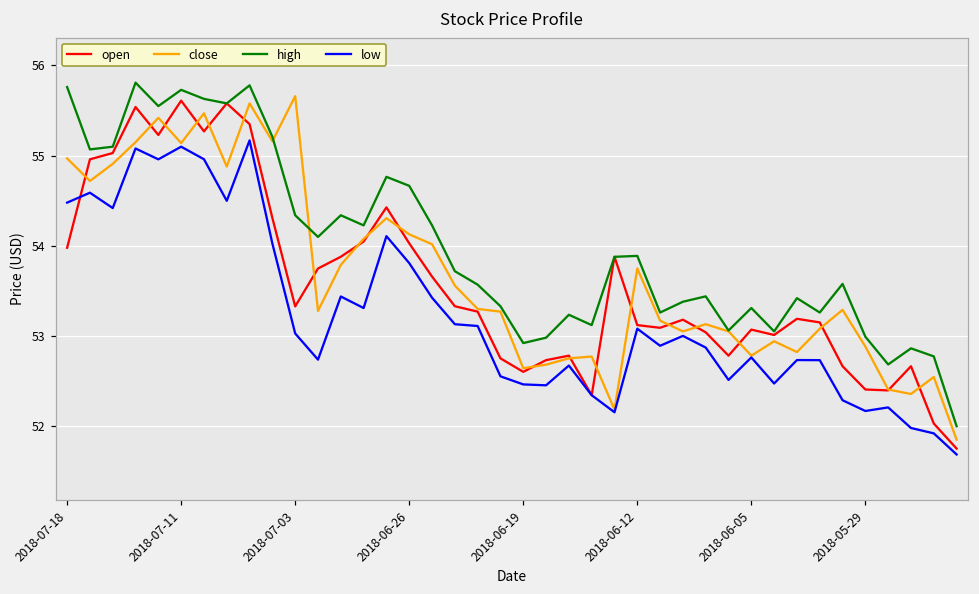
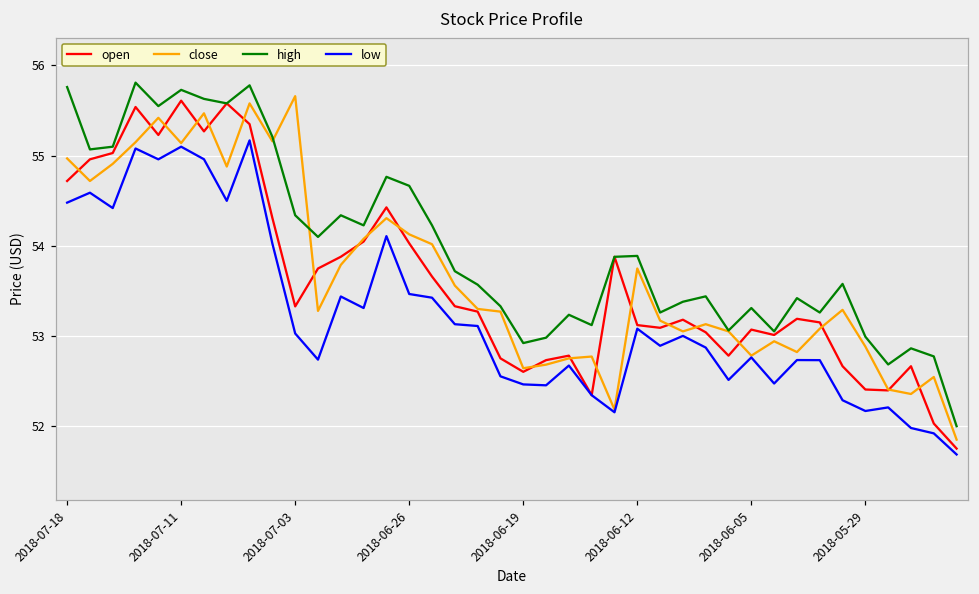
open, 2018-07-18: 54.0 -> 54.7
low, 2018-06-26: 53.8 -> 53.5
